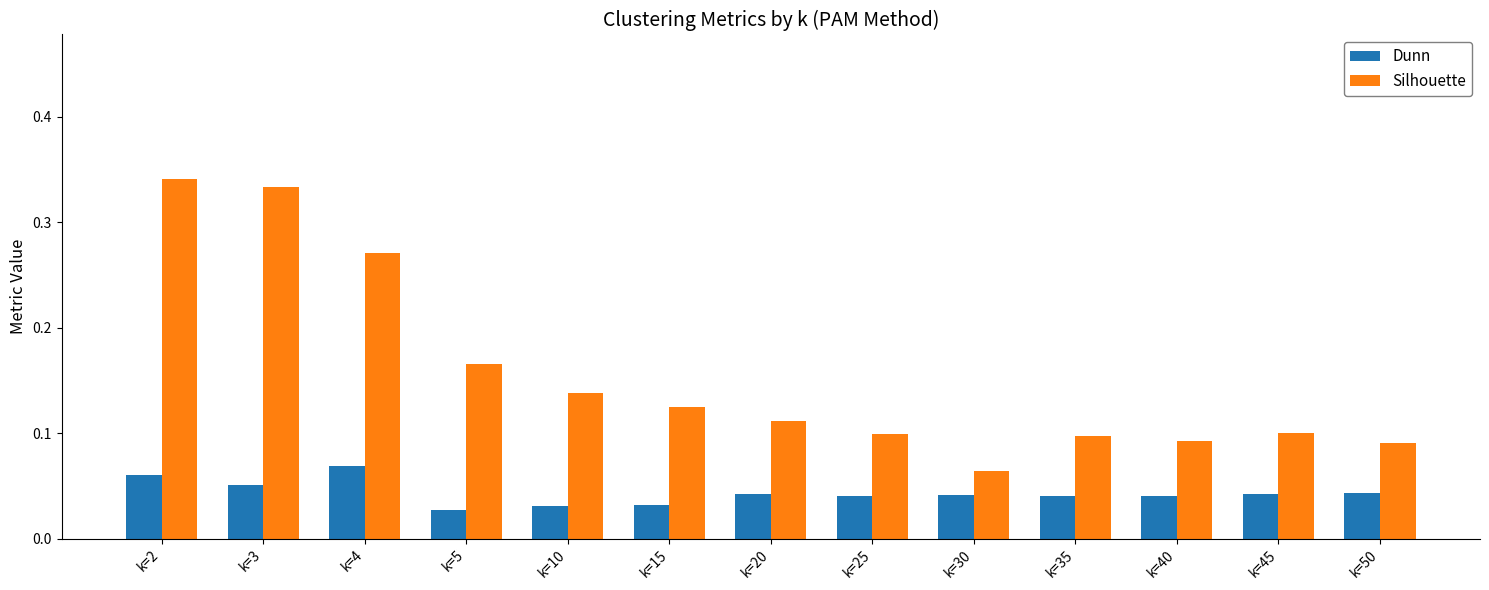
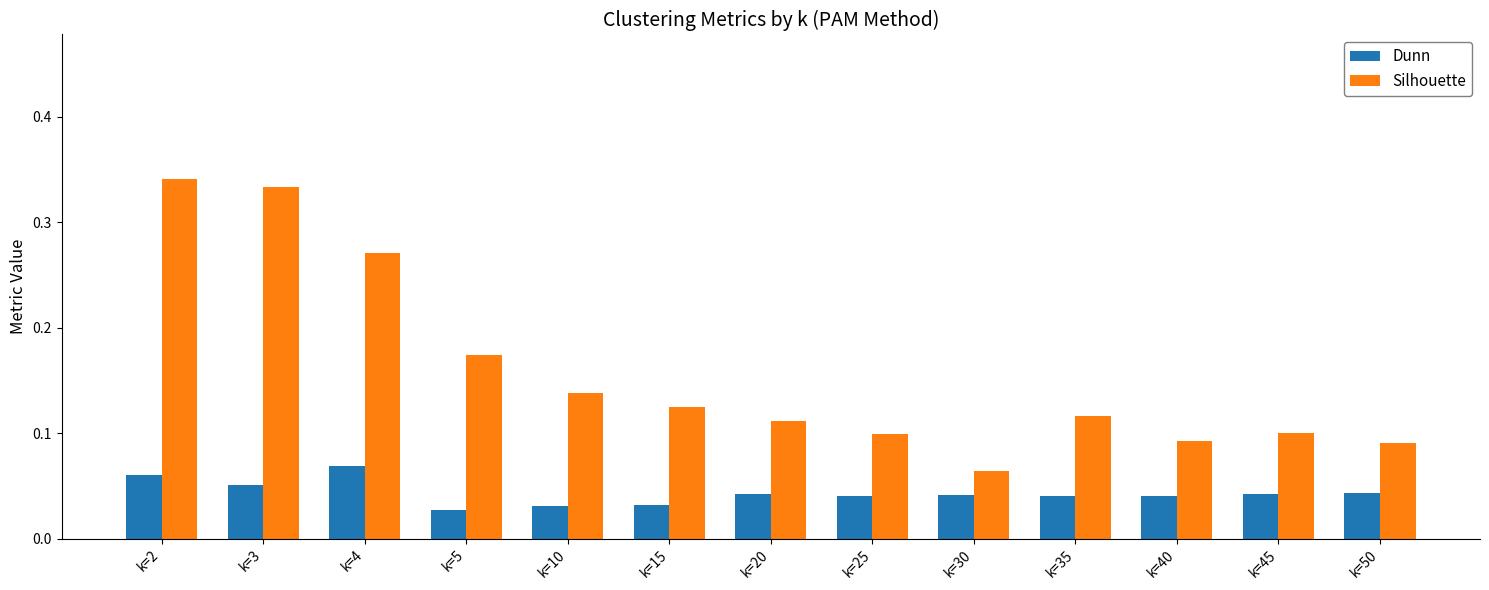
Silhouette, k=5: 0.165 -> 0.174
Silhouette, k=35: 0.097 -> 0.116
